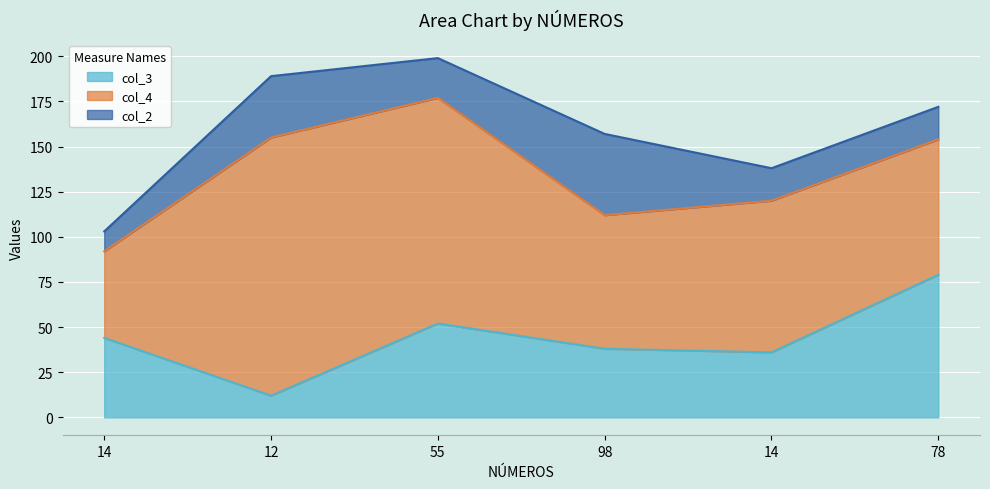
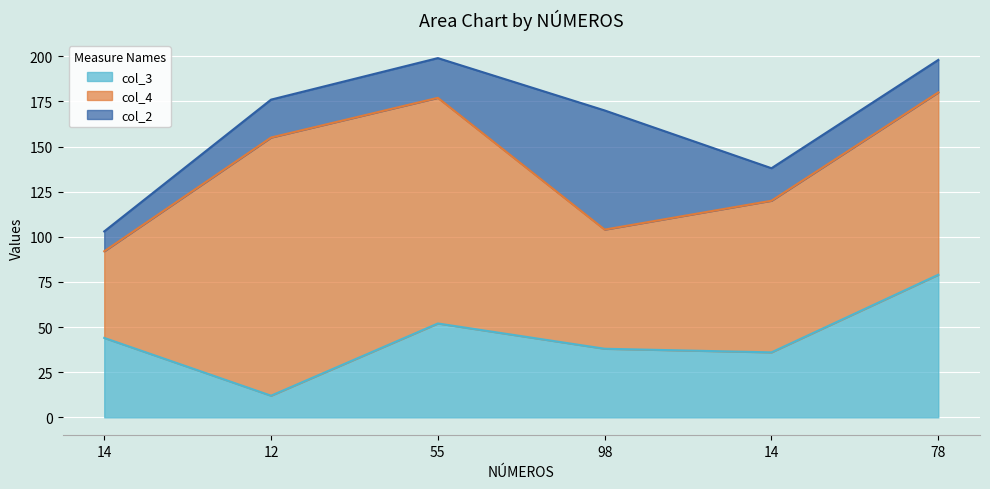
col_2, 12: 34 -> 21
col_4, 98: 74 -> 66
col_2, 98: 45 -> 66
col_4, 78: 75 -> 101
